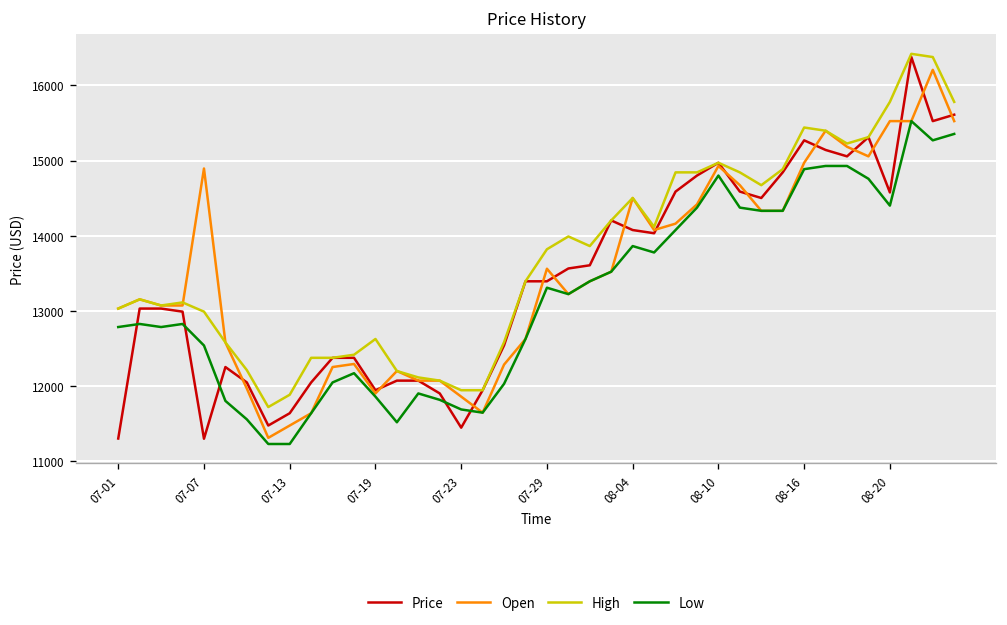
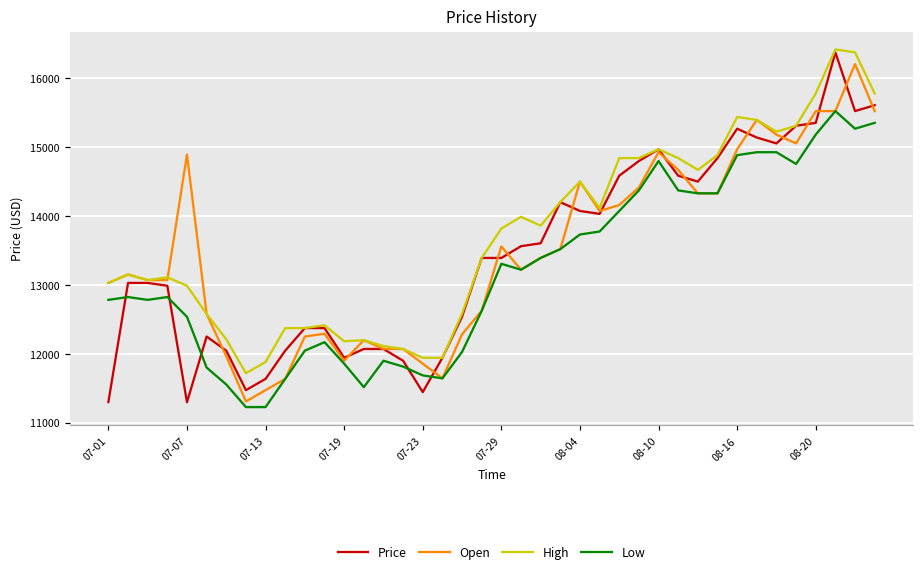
High, 07-19: 12600 -> 12200
Low, 08-04: 13900 -> 13700
Price, 08-20: 14600 -> 15400
Low, 08-20: 14400 -> 15200
